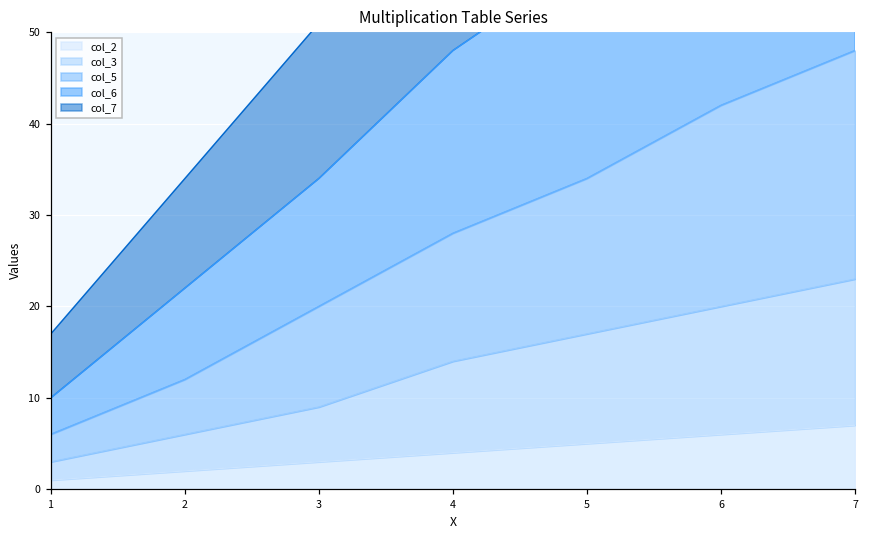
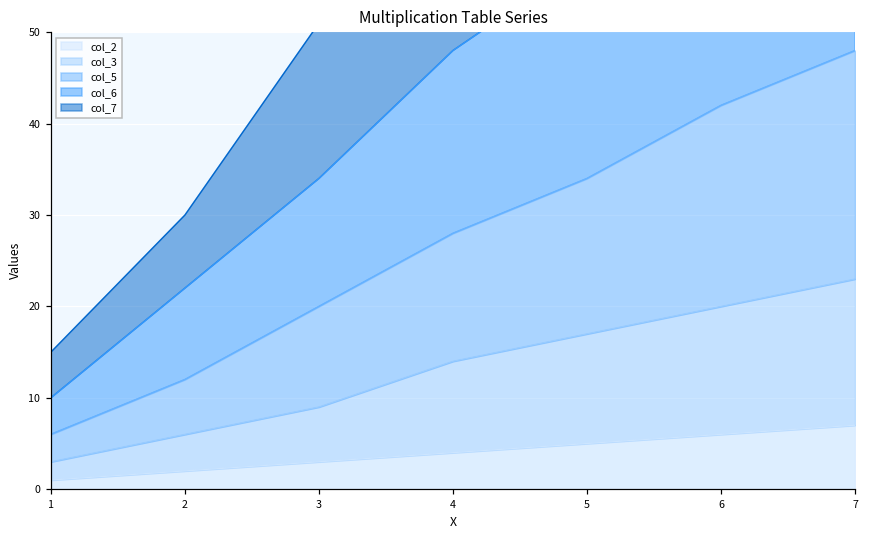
col_7, 1: 7 -> 5
col_7, 2: 12 -> 8
